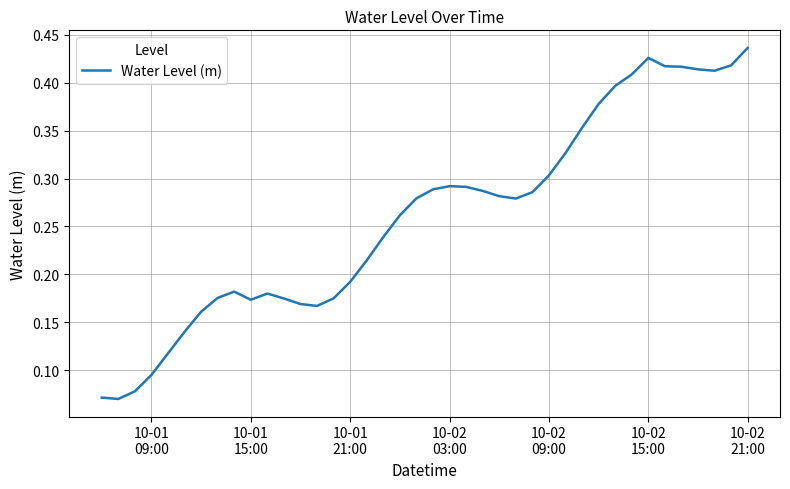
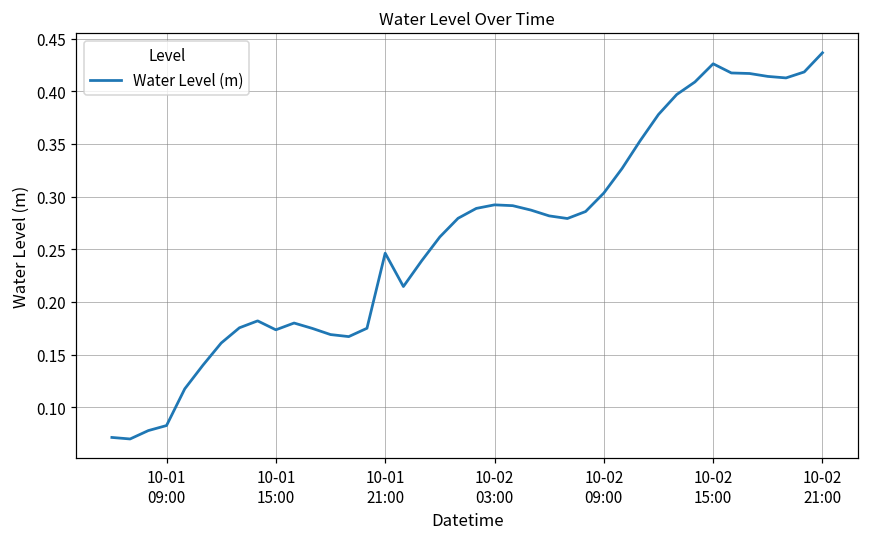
10-01 09:00: 0.09 -> 0.08
10-01 21:00: 0.19 -> 0.25
